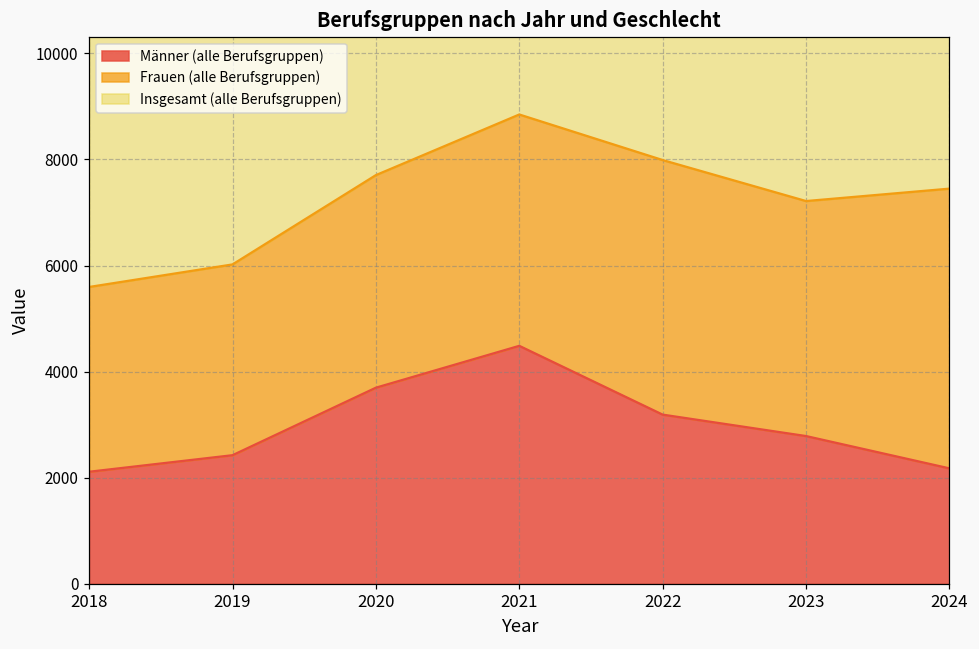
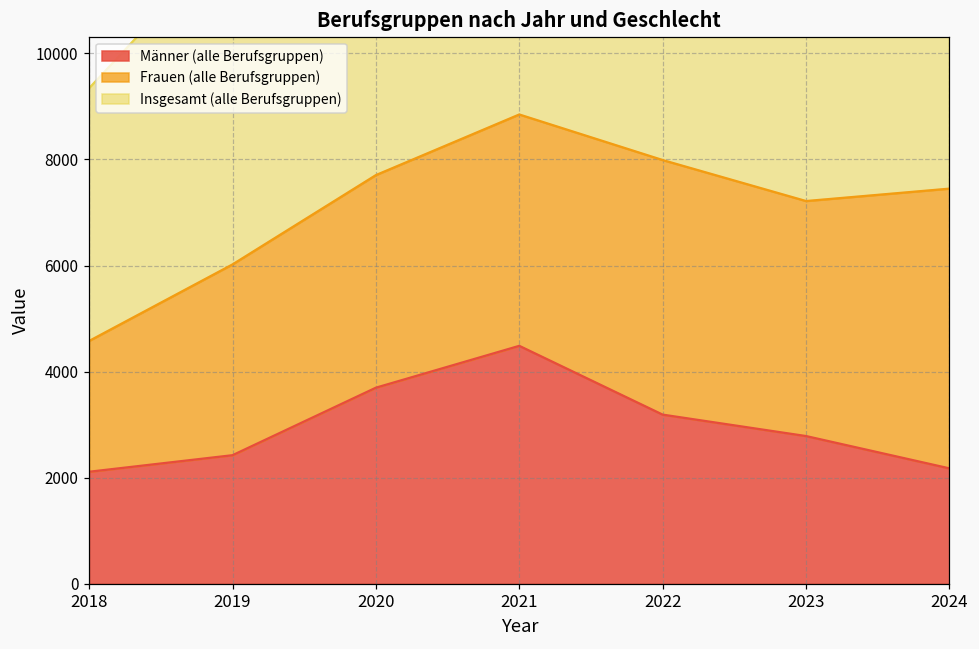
Frauen (alle Berufsgruppen), 2018: 3500 -> 2500
